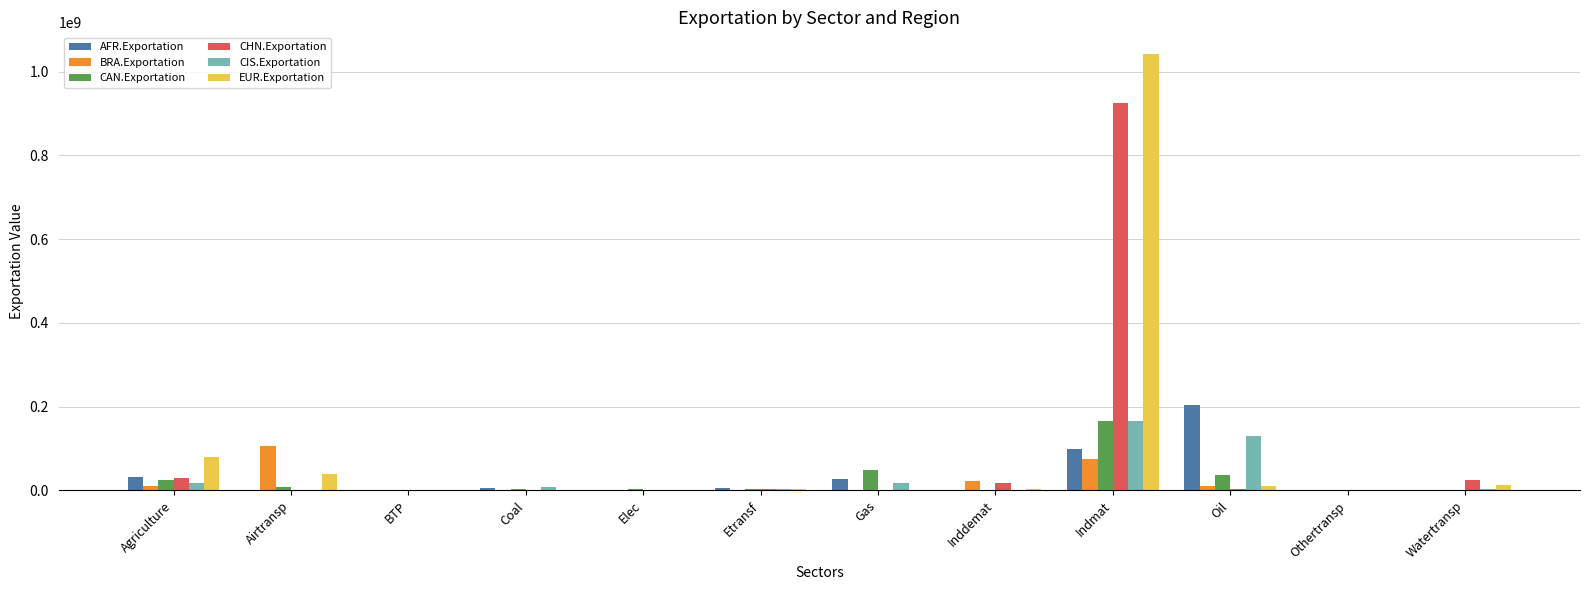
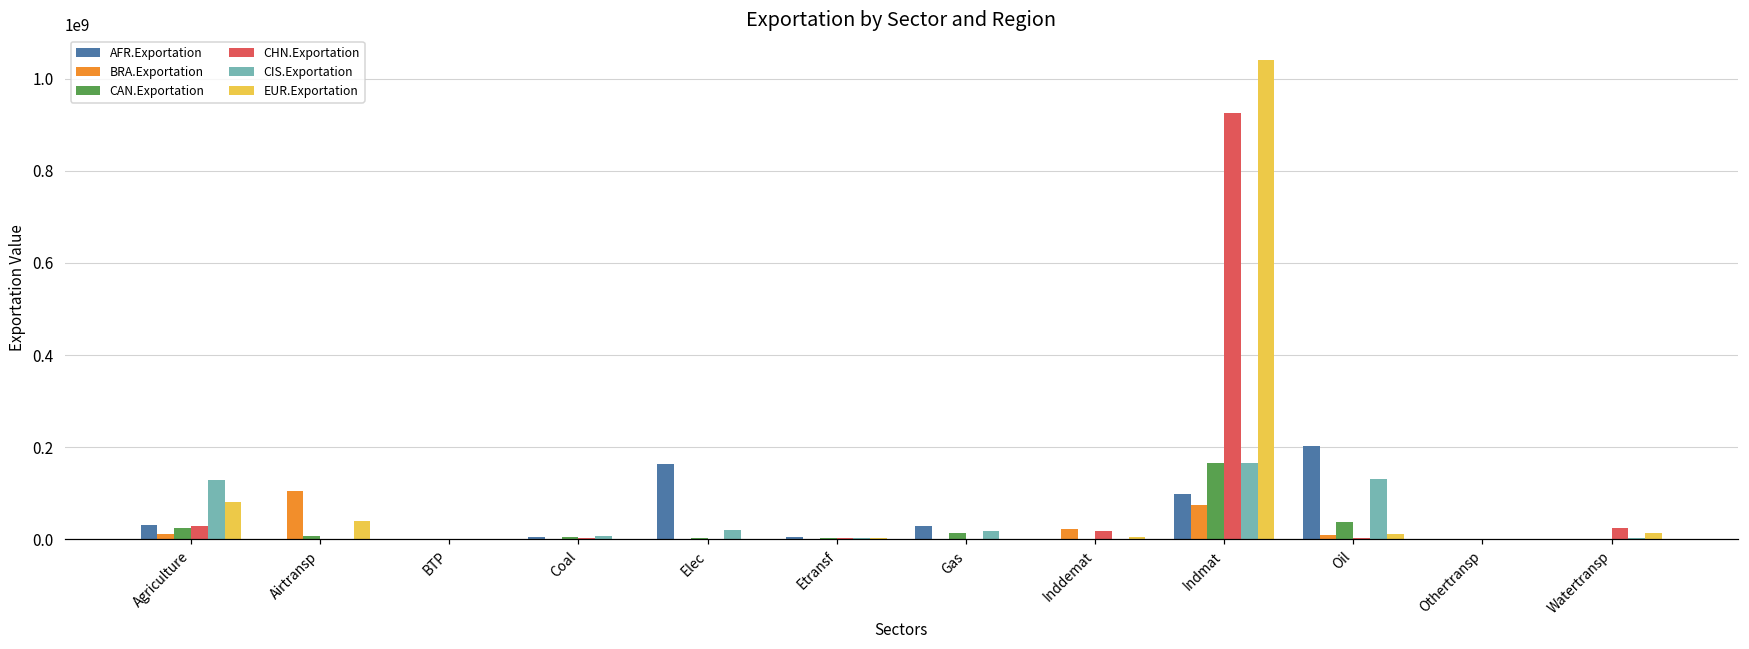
CIS.Exportation, Agriculture: 20000000 -> 130000000
AFR.Exportation, Elec: 0 -> 160000000
CIS.Exportation, Elec: 0 -> 20000000
CAN.Exportation, Gas: 50000000 -> 10000000
